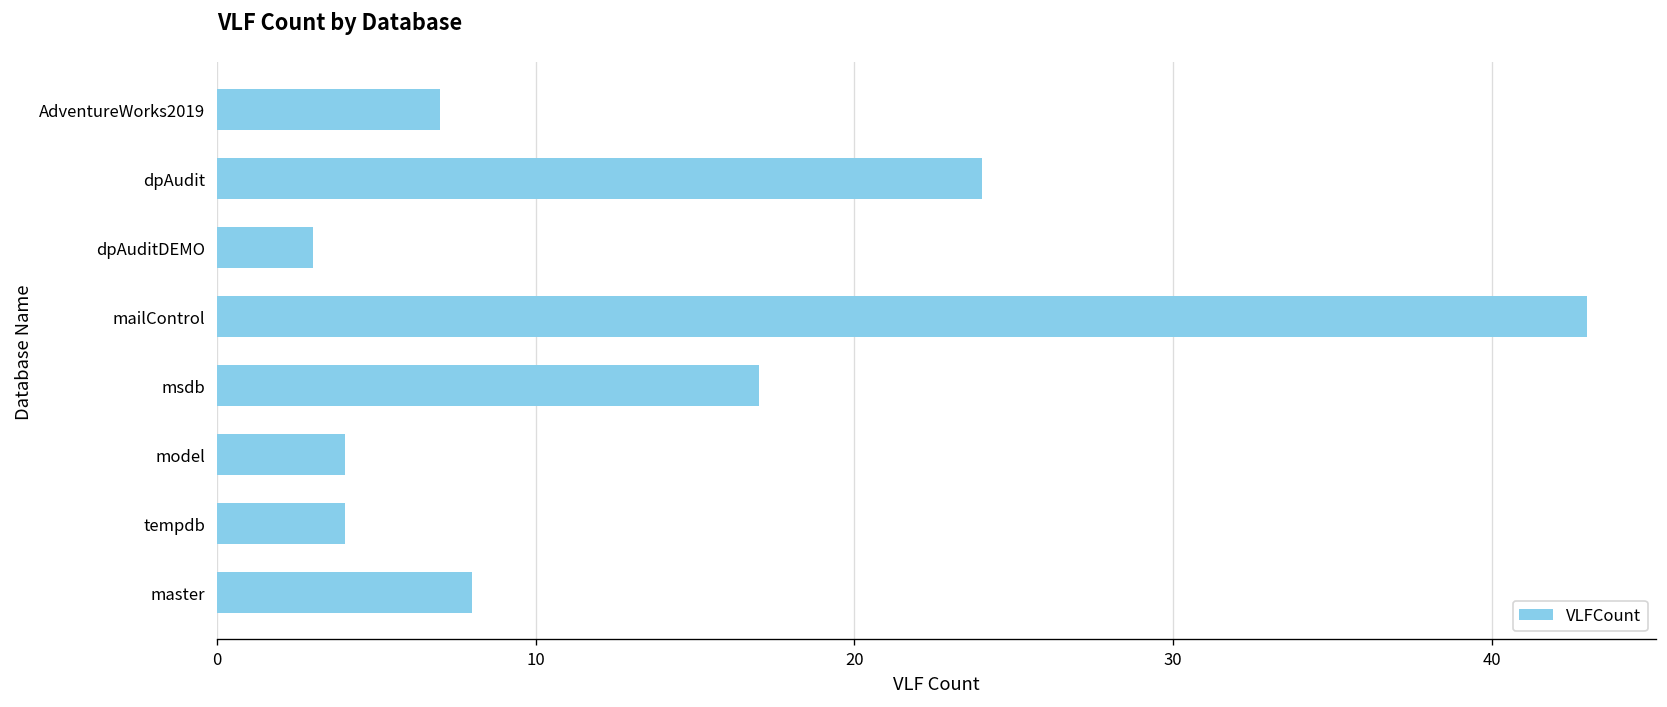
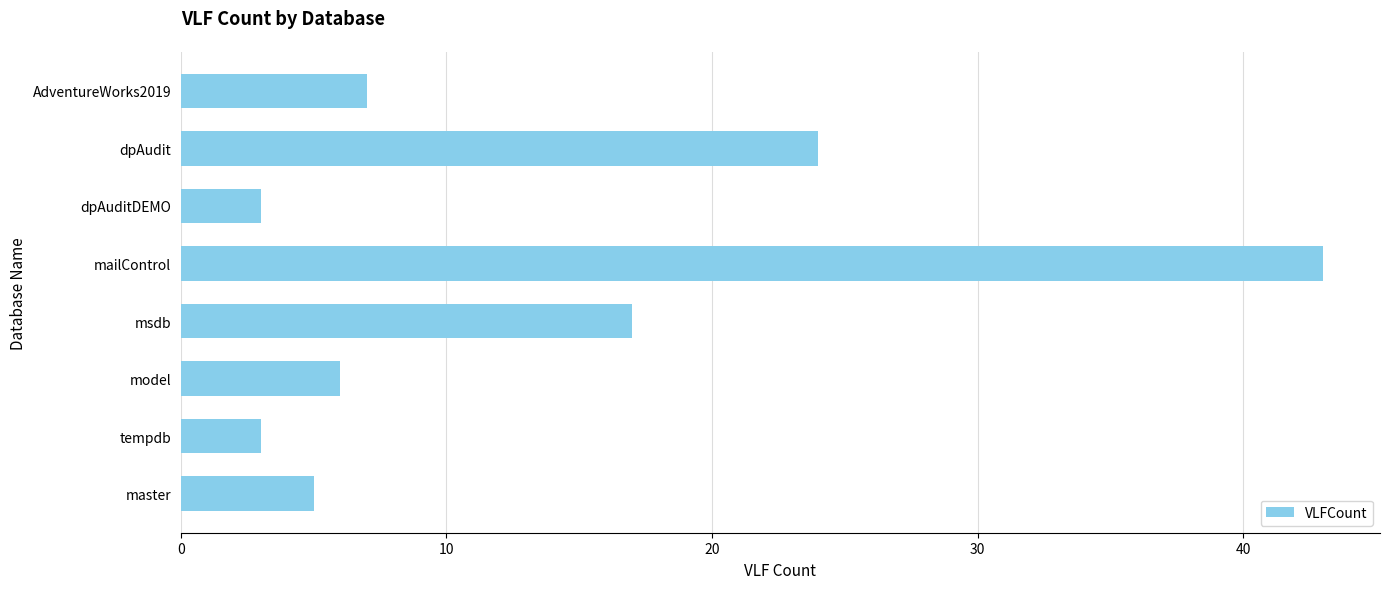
model: 4 -> 6
tempdb: 4 -> 3
master: 8 -> 5
